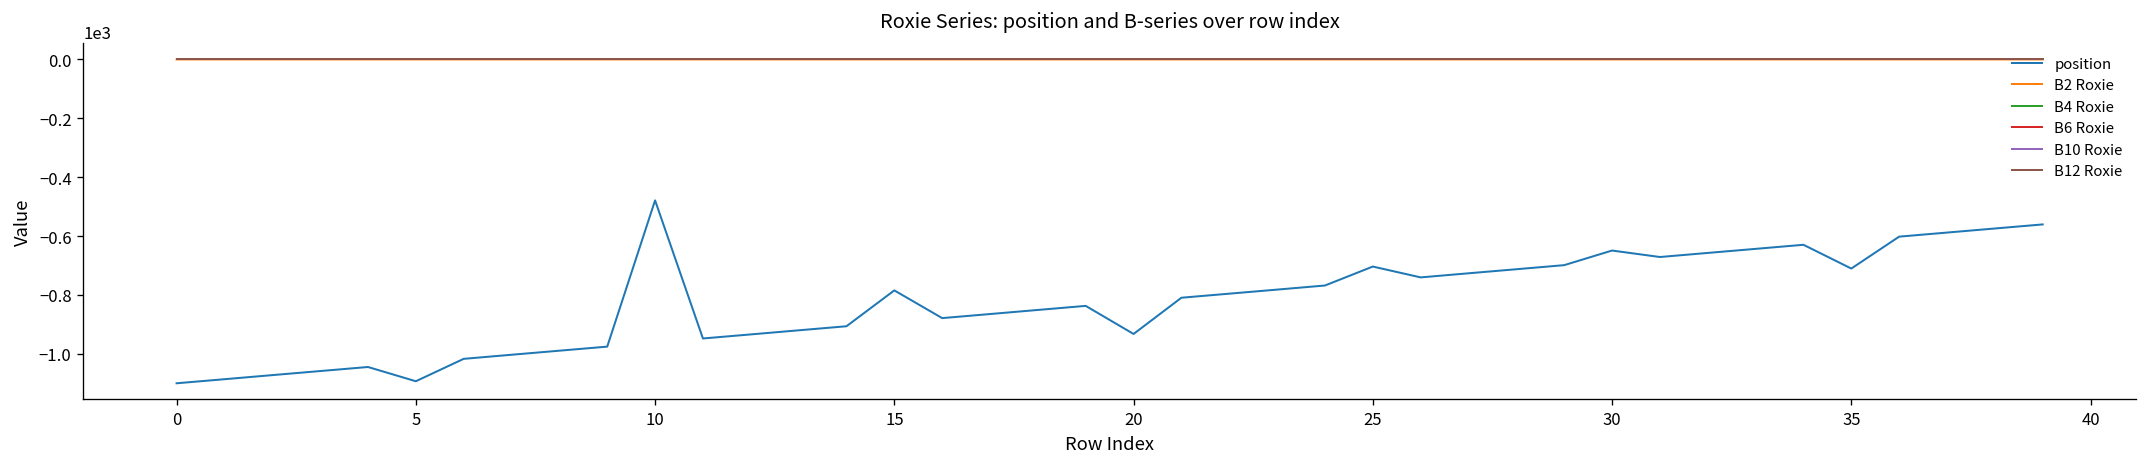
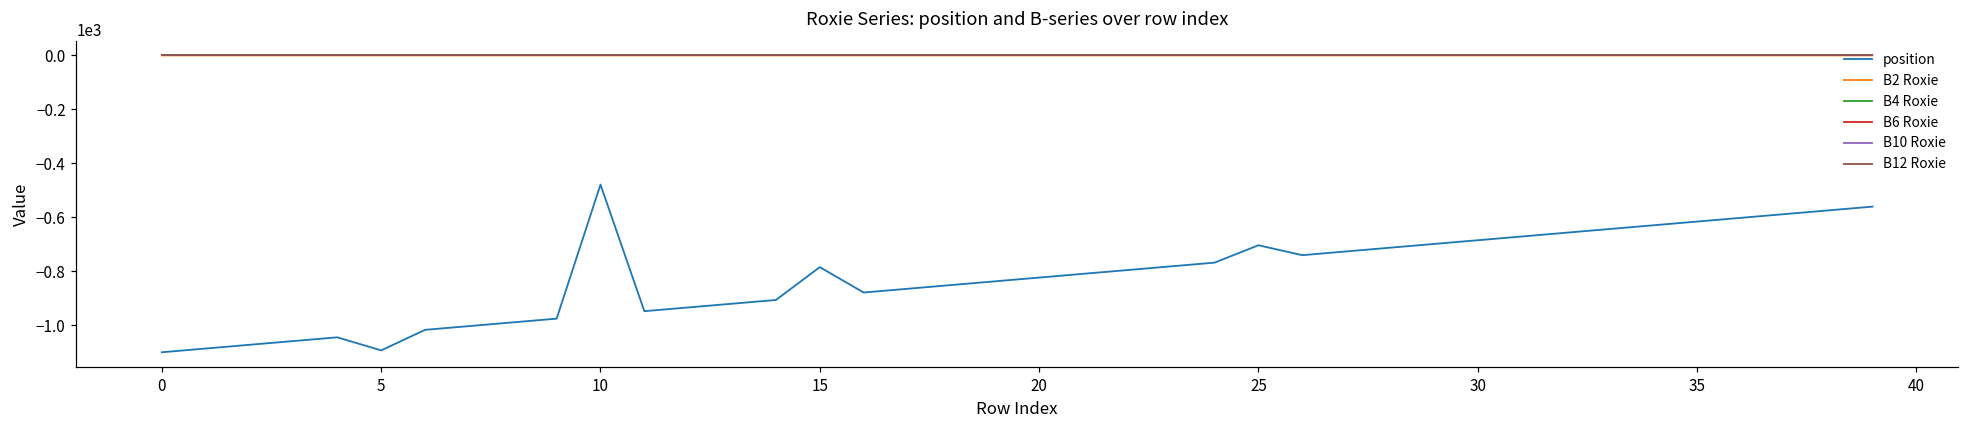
position, 20: -930 -> -820
position, 30: -650 -> -680
position, 35: -710 -> -620
